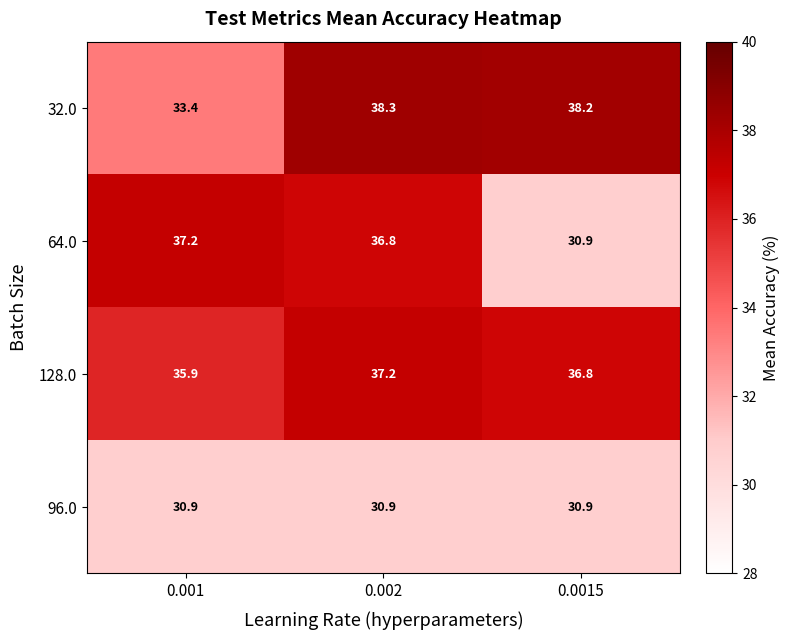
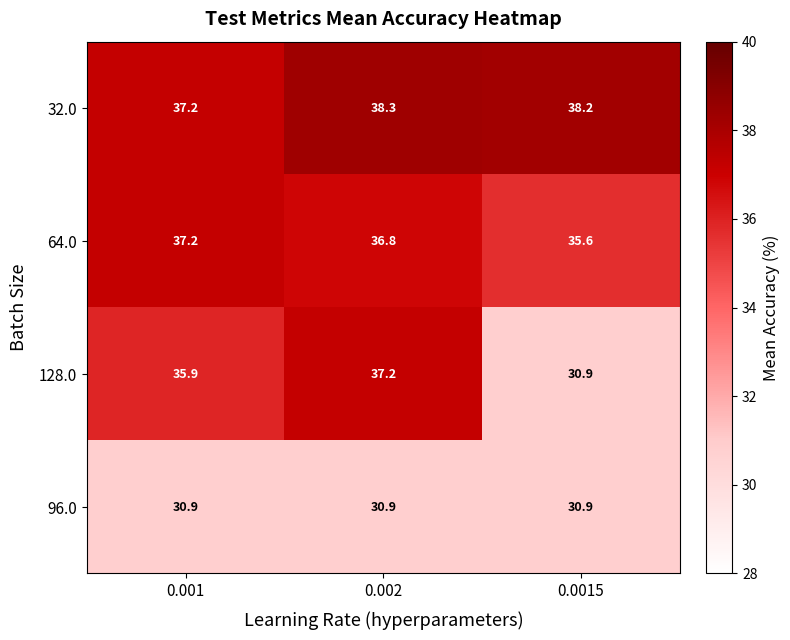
32.0, 0.001: 33.4 -> 37.2
64.0, 0.0015: 30.9 -> 35.6
128.0, 0.0015: 36.8 -> 30.9
